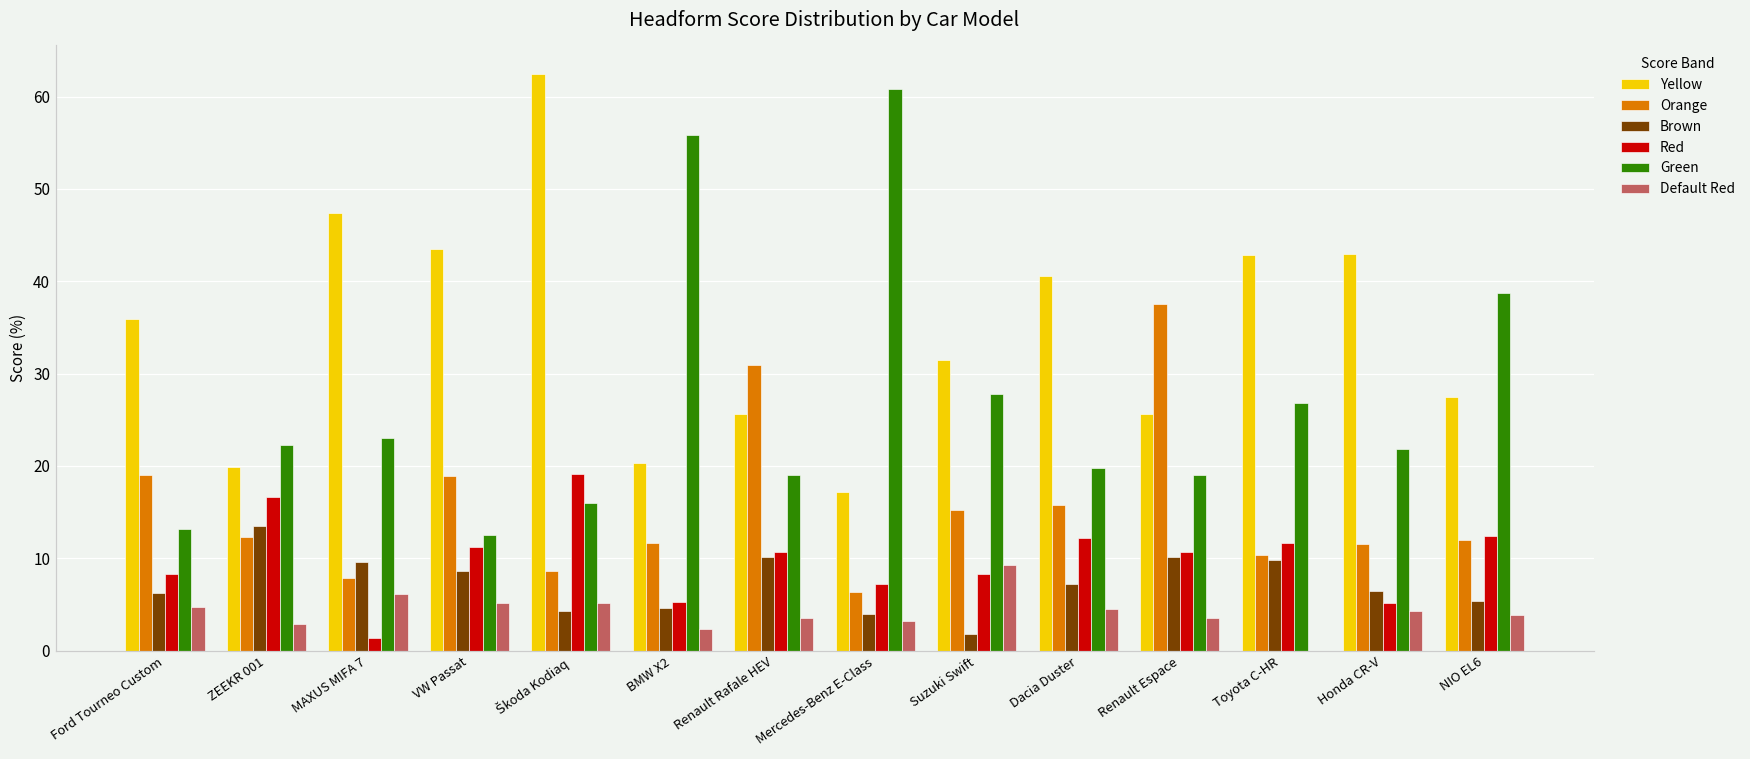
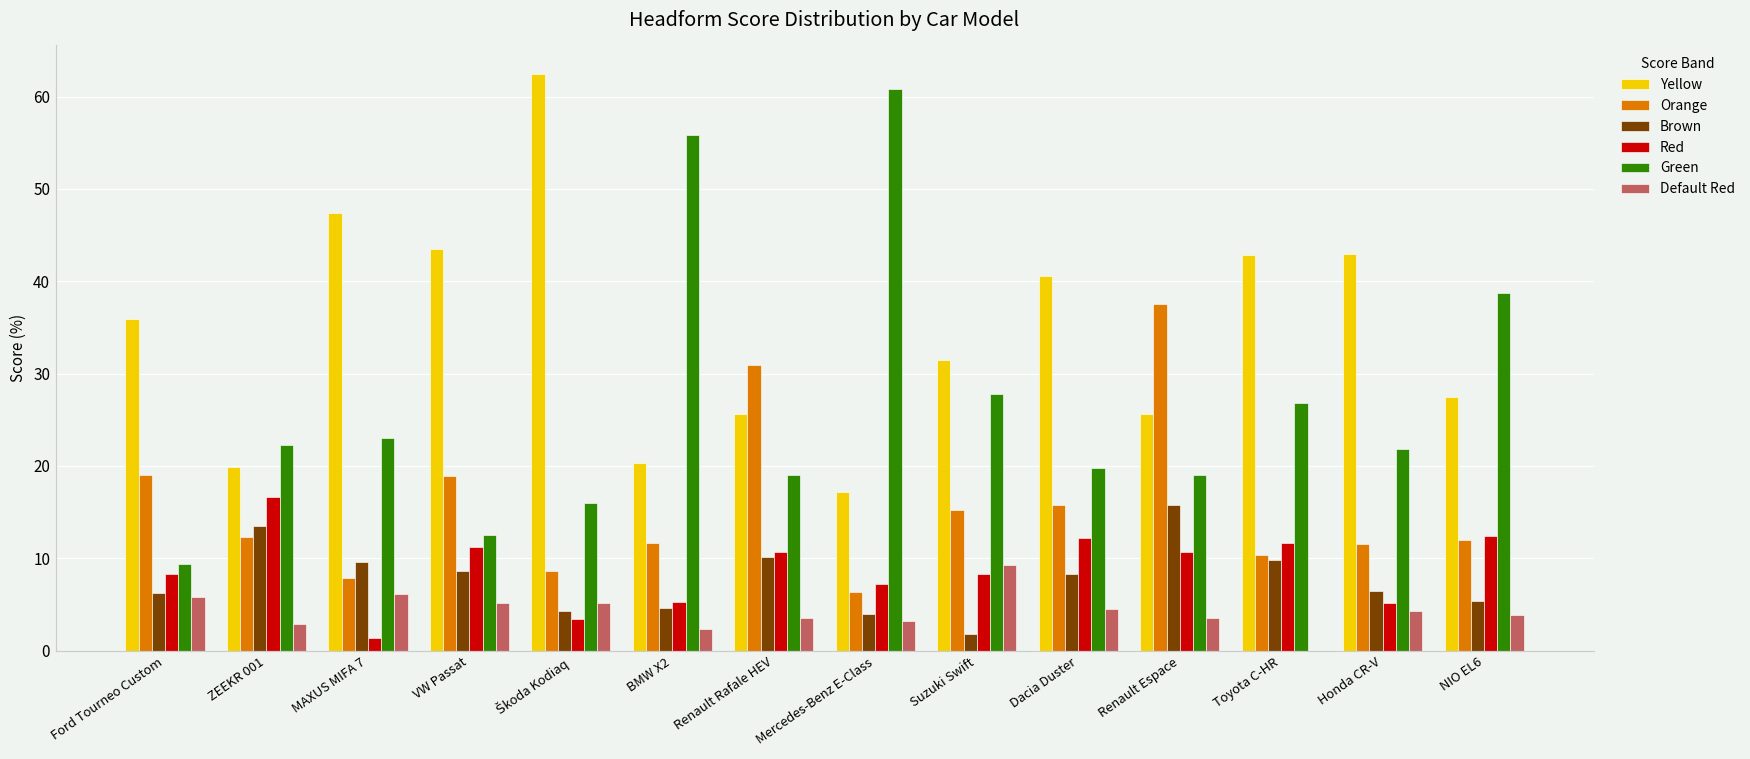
Green, Ford Tourneo Custom: 13 -> 9
Default Red, Ford Tourneo Custom: 5 -> 6
Red, Škoda Kodiaq: 19 -> 3
Brown, Dacia Duster: 7 -> 8
Brown, Renault Espace: 10 -> 16
